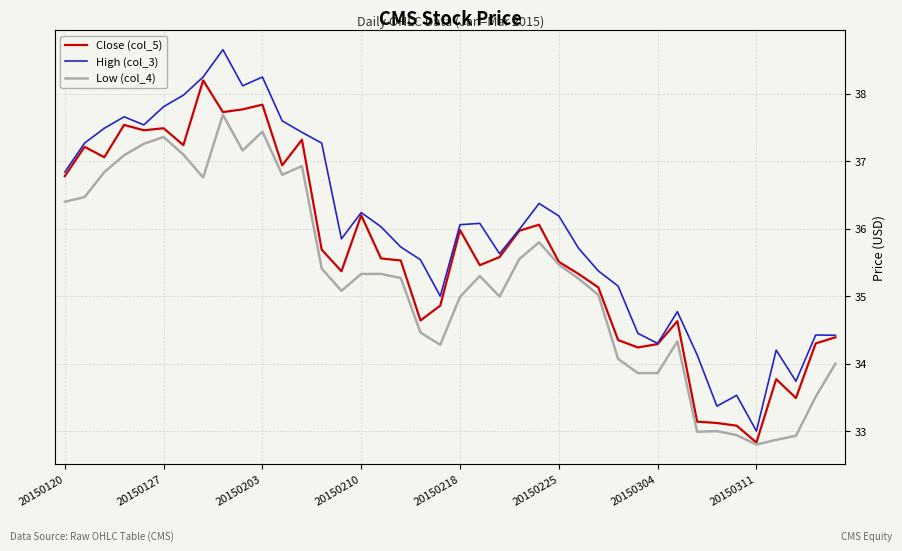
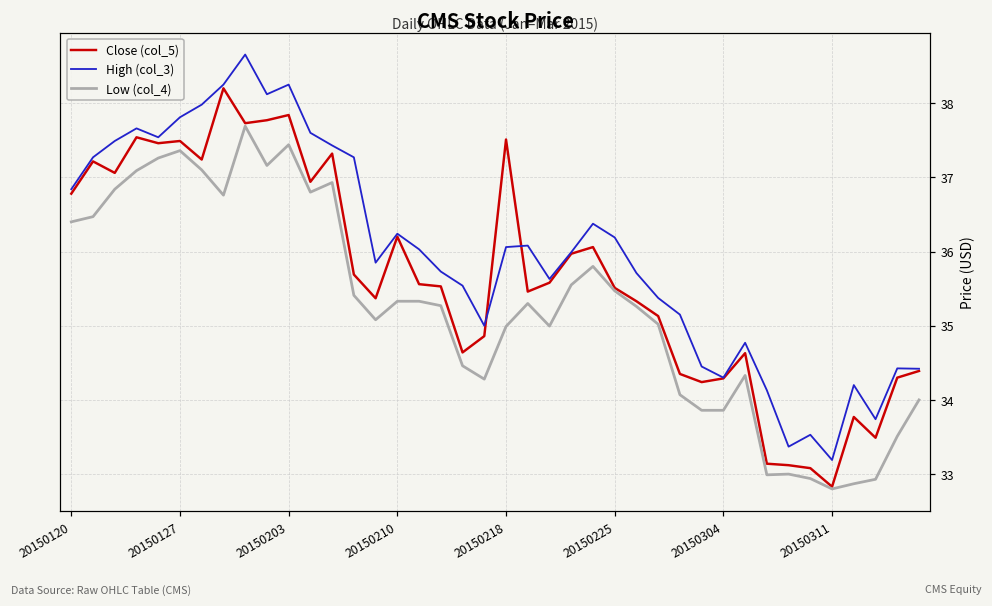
Close (col_5), 20150218: 36.0 -> 37.5
High (col_3), 20150311: 33.0 -> 33.2
